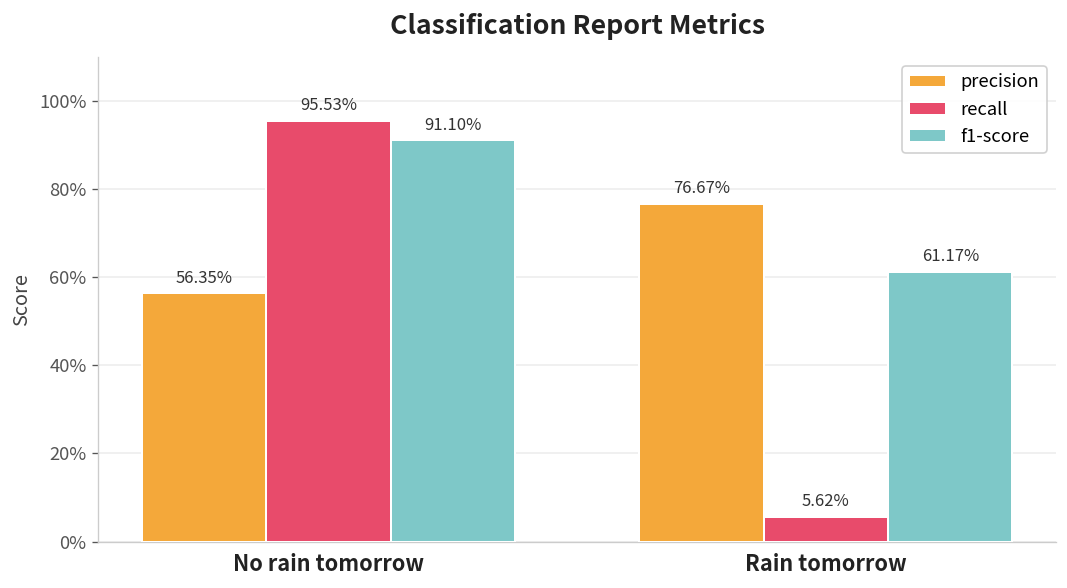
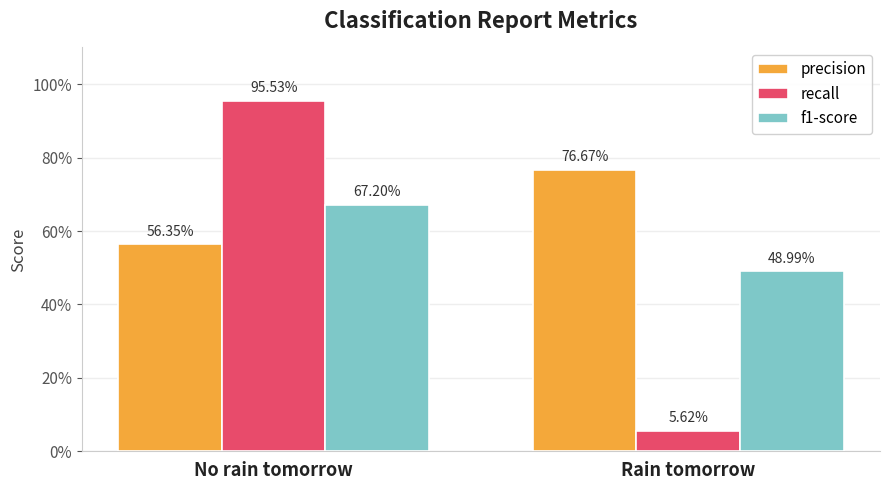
f1-score, No rain tomorrow: 91.10% -> 67.20%
f1-score, Rain tomorrow: 61.17% -> 48.99%
